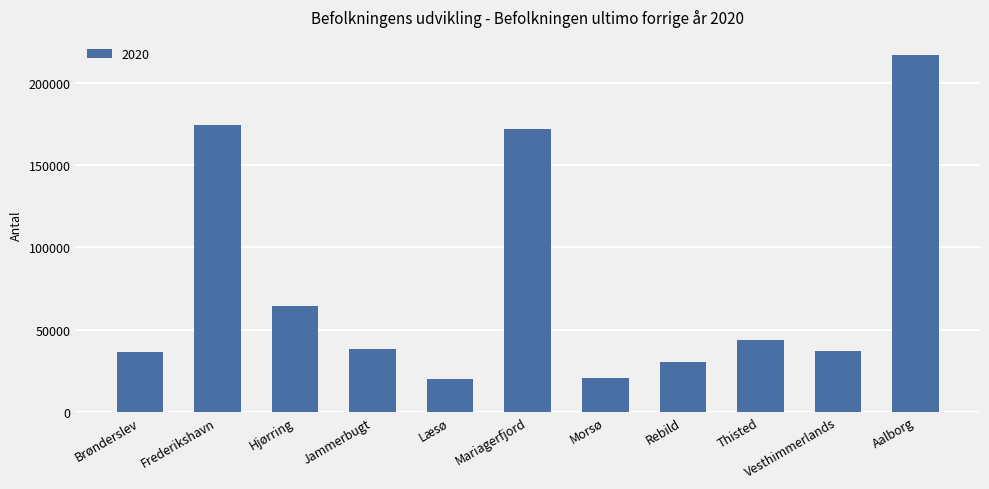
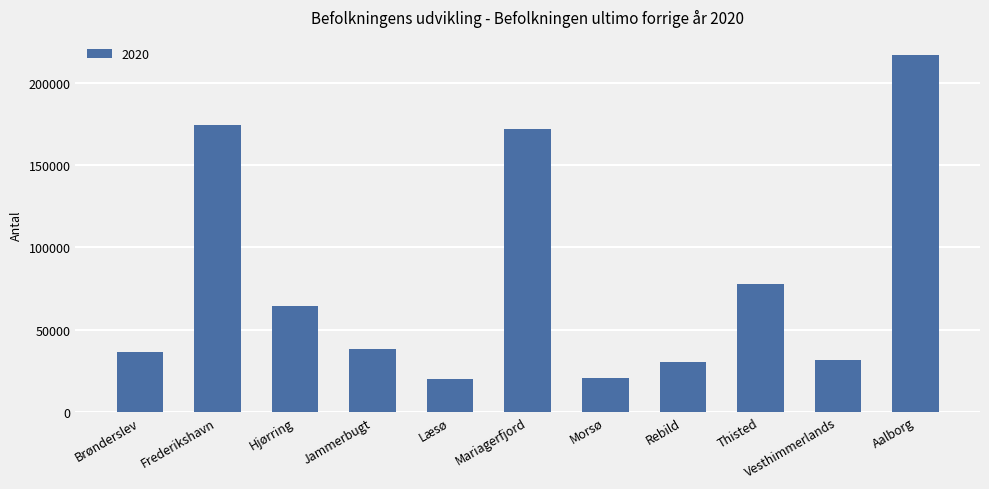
Thisted: 43000 -> 78000
Vesthimmerlands: 37000 -> 31000
